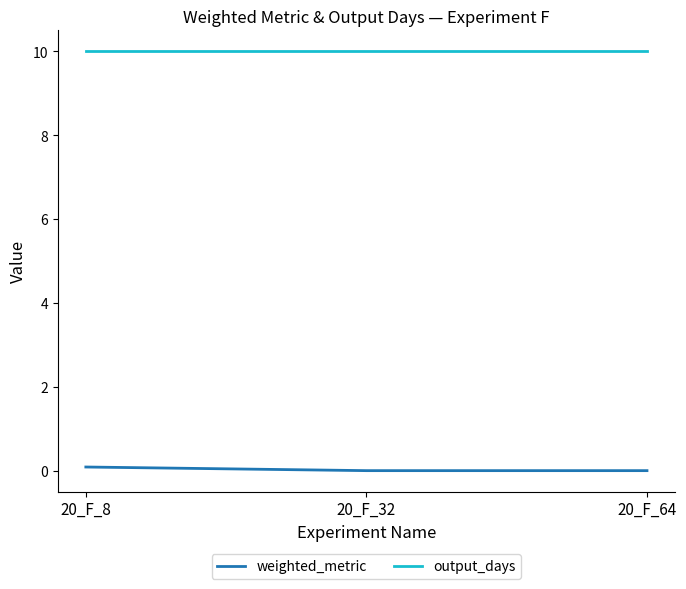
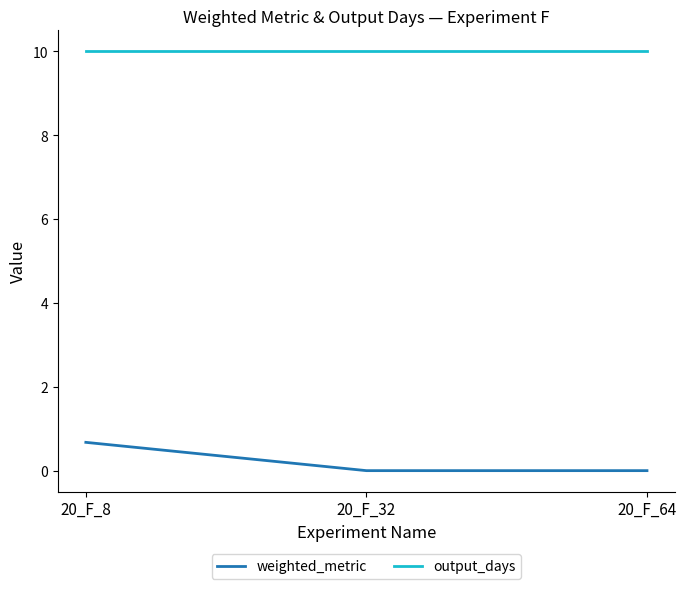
weighted_metric, 20_F_8: 0.1 -> 0.7
